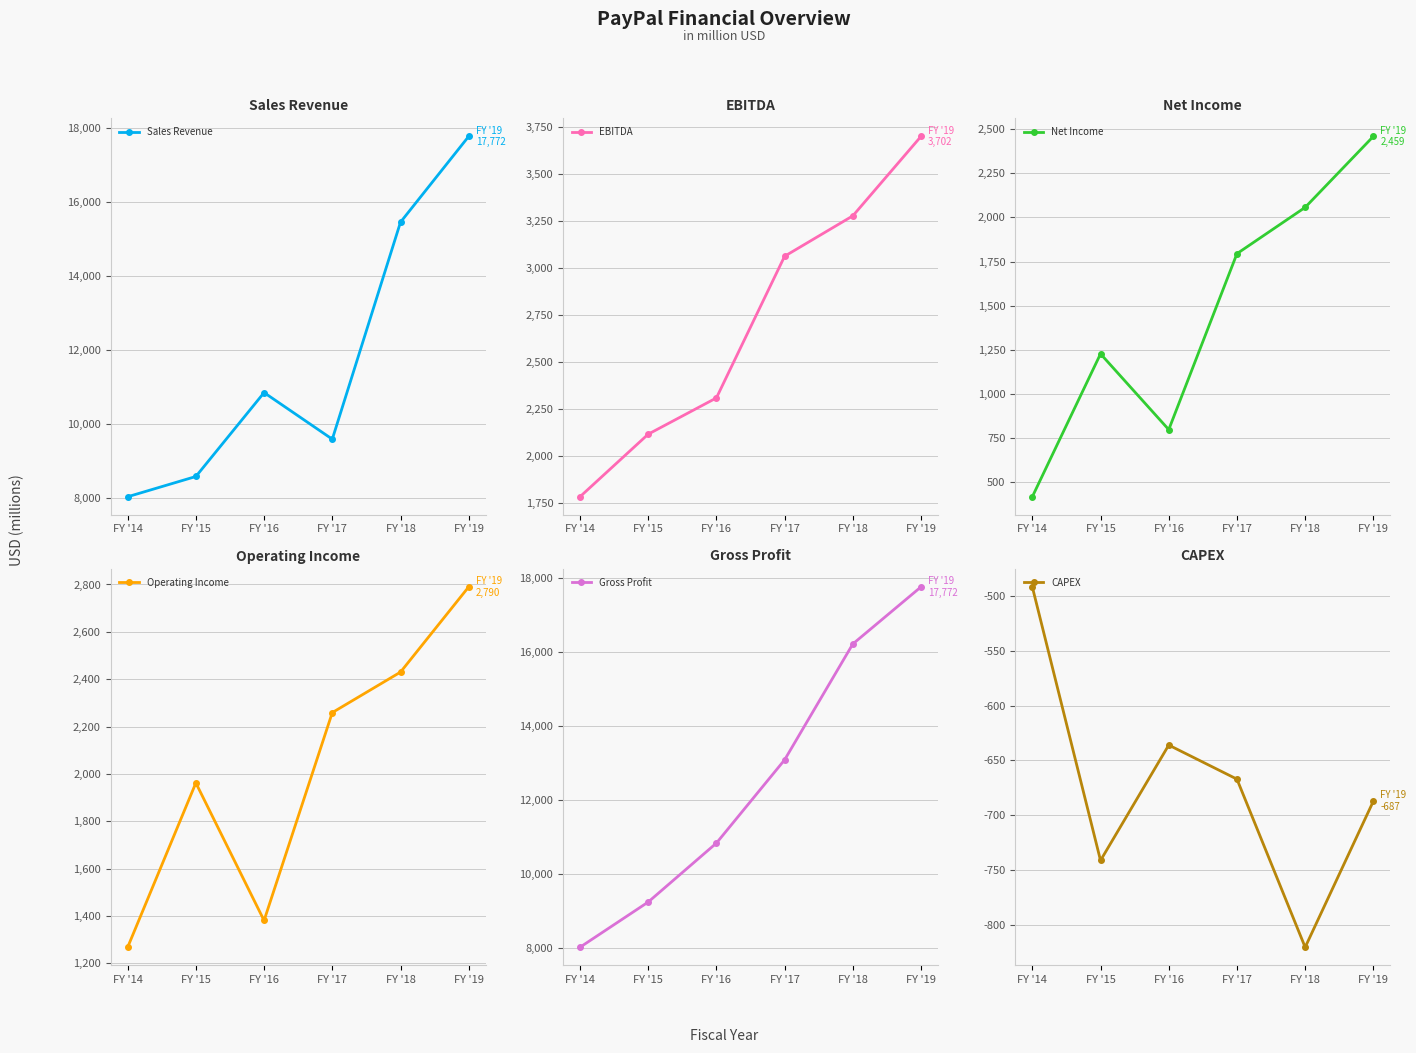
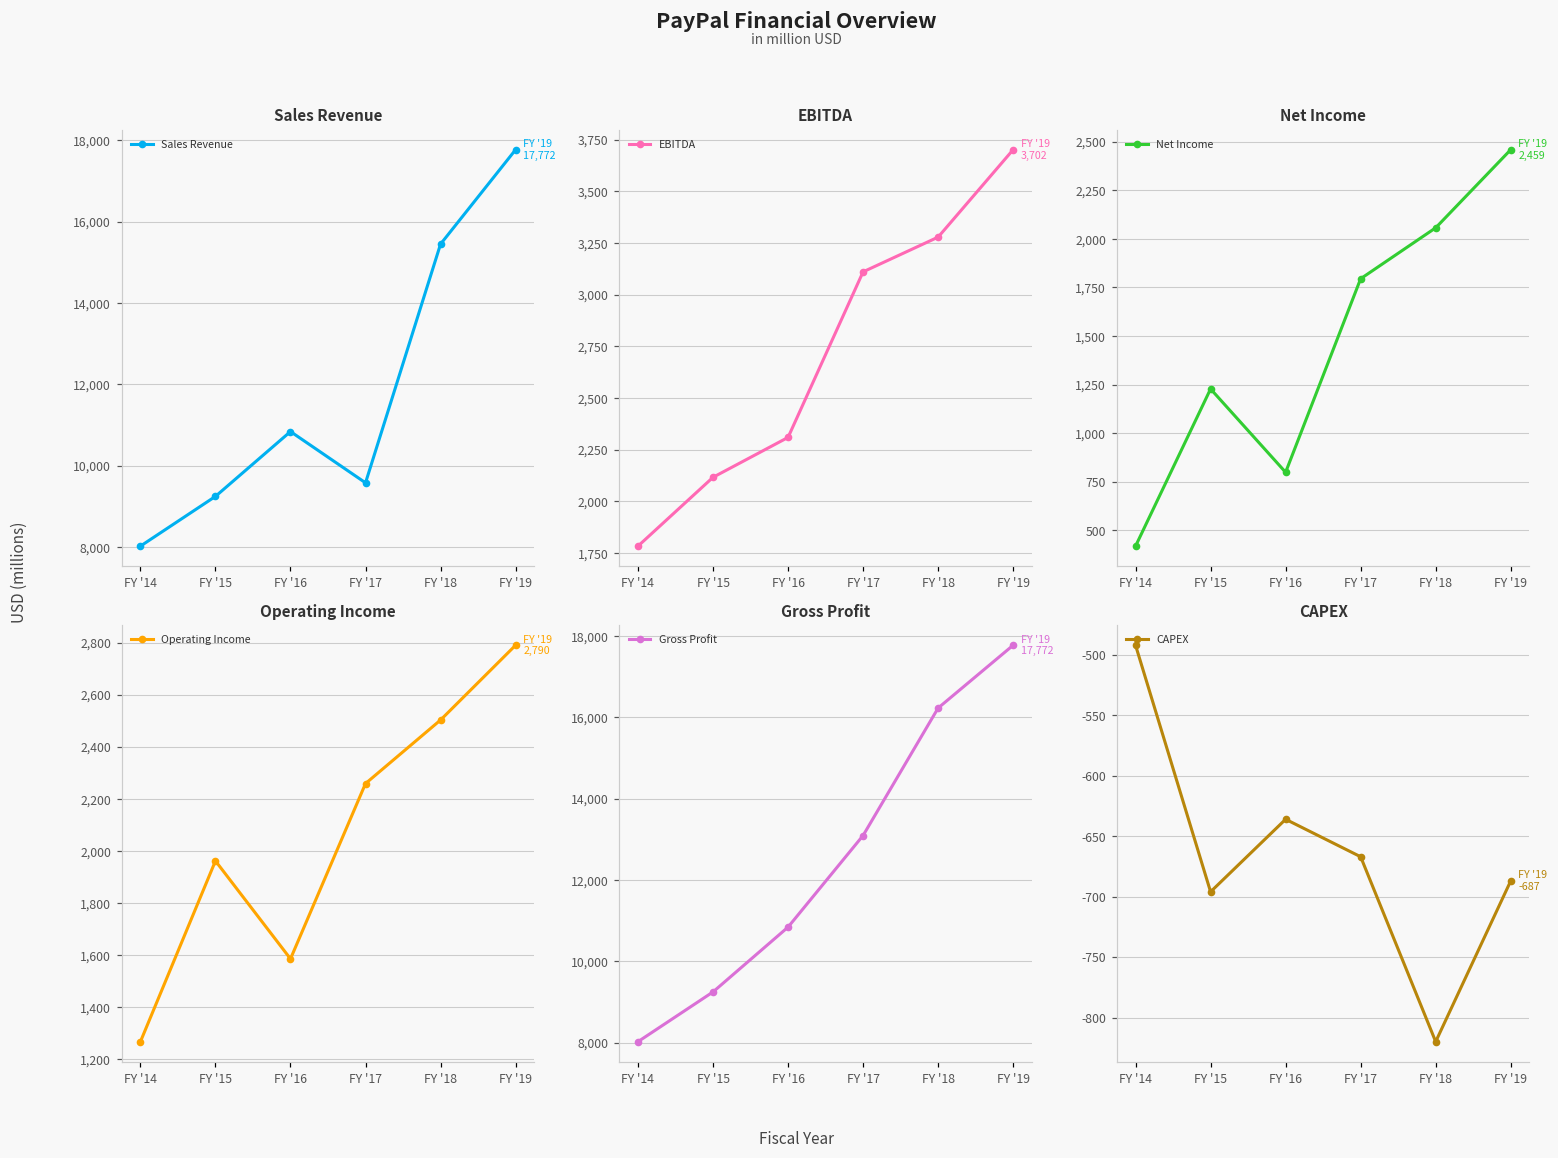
Sales Revenue, FY '15: 8,600 -> 9,200
EBITDA, FY '17: 3,060 -> 3,110
Operating Income, FY '16: 1,380 -> 1,590
Operating Income, FY '18: 2,430 -> 2,500
CAPEX, FY '15: -741 -> -696
